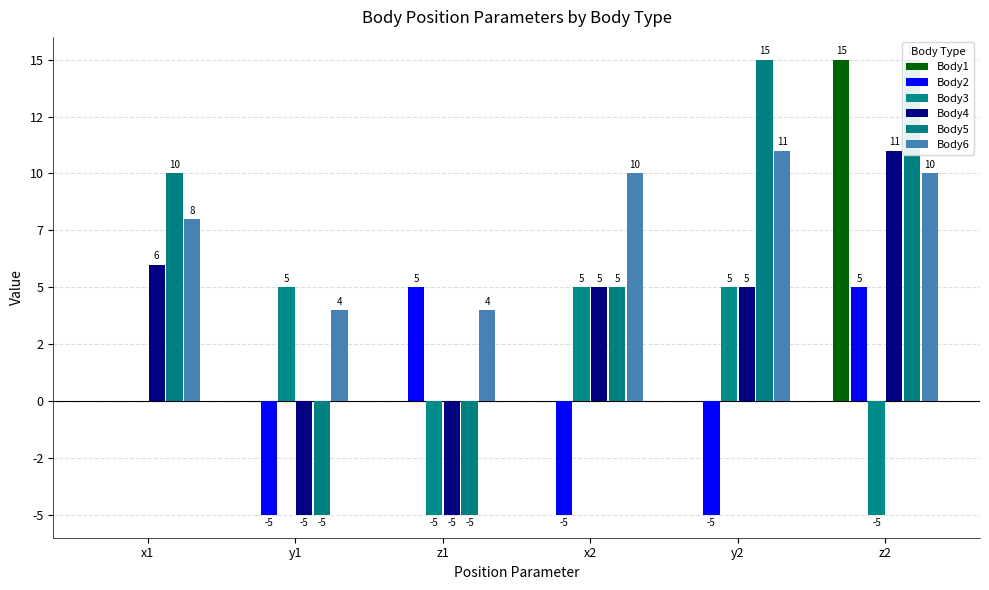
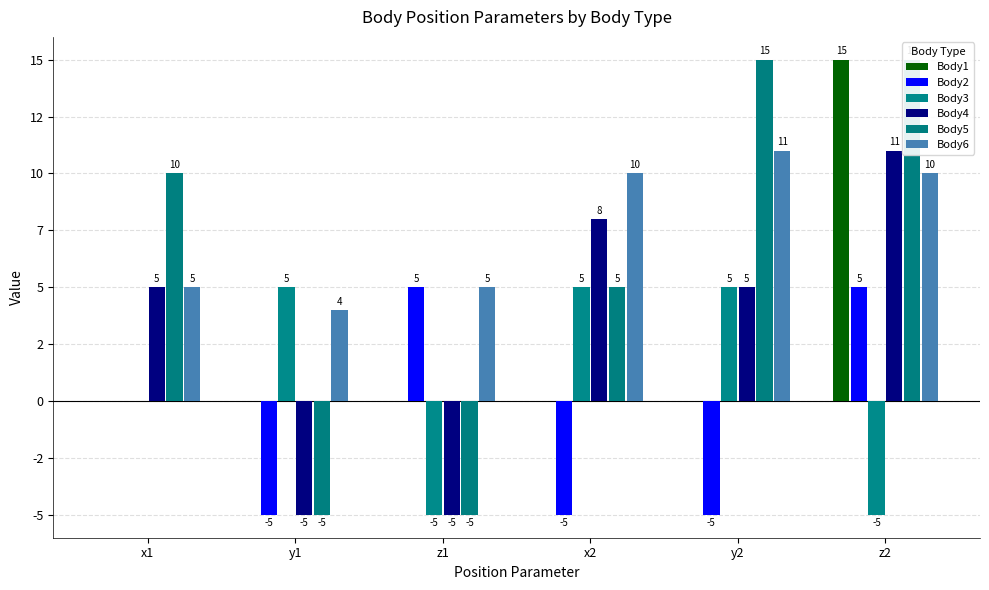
Body4, x1: 6 -> 5
Body6, x1: 8 -> 5
Body6, z1: 4 -> 5
Body4, x2: 5 -> 8
